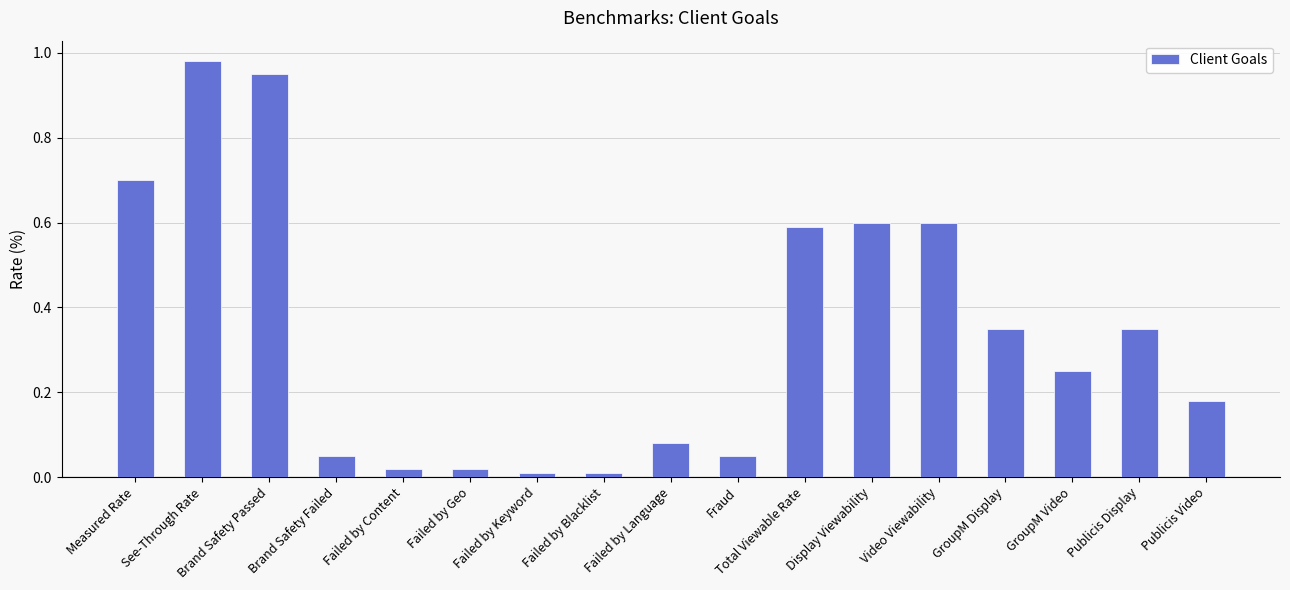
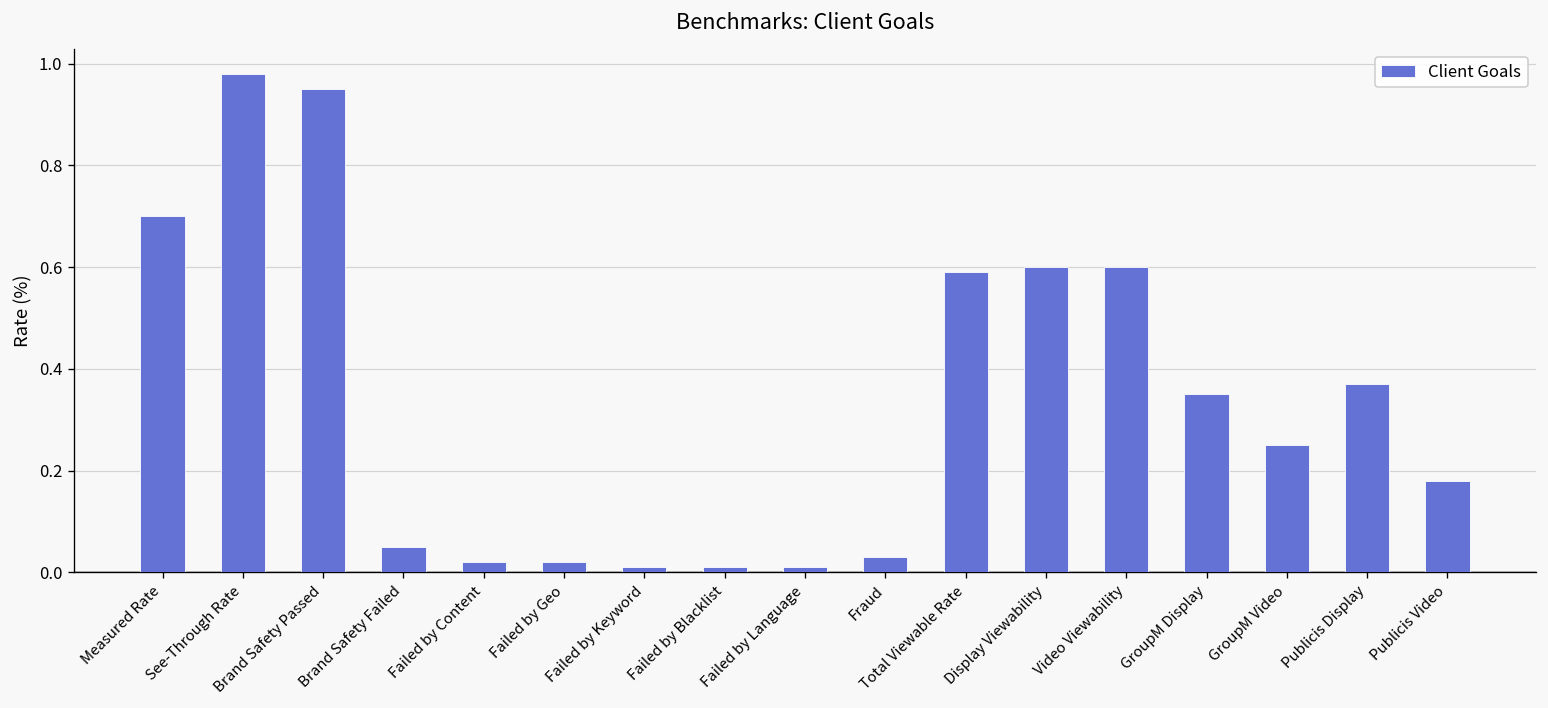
Failed by Language: 0.08 -> 0.01
Fraud: 0.05 -> 0.03
Publicis Display: 0.35 -> 0.37
